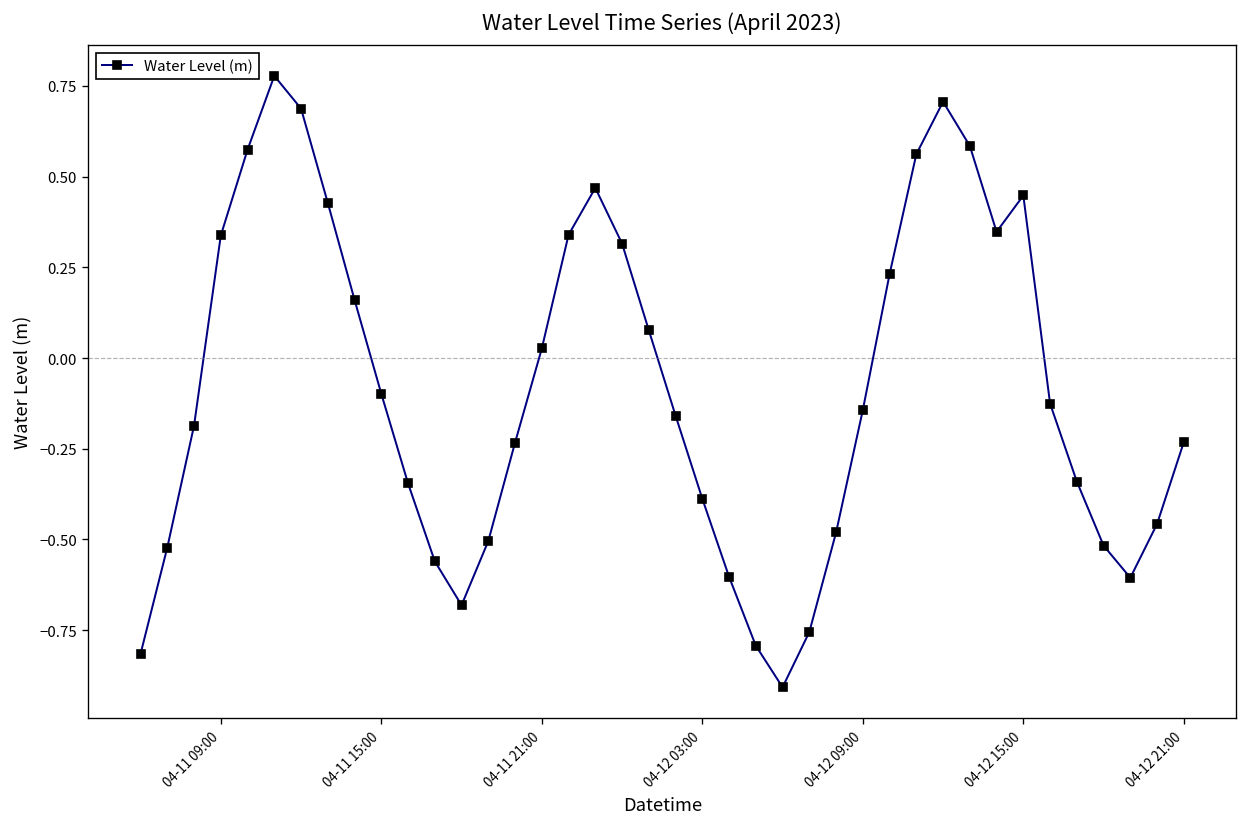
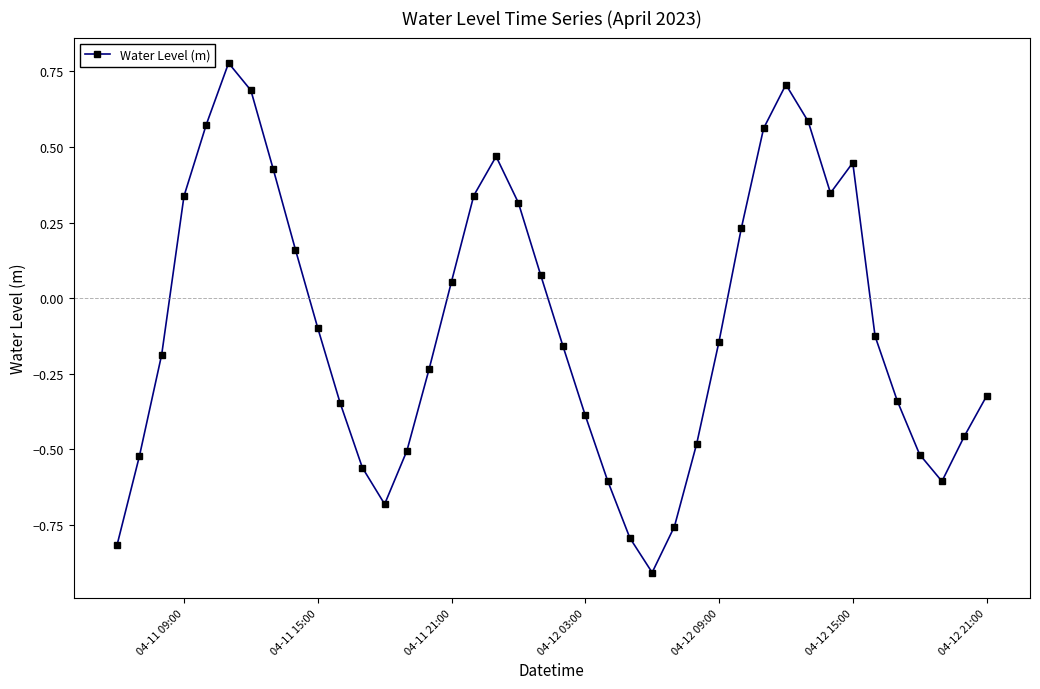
04-11 21:00: 0.03 -> 0.06
04-12 21:00: -0.23 -> -0.32
